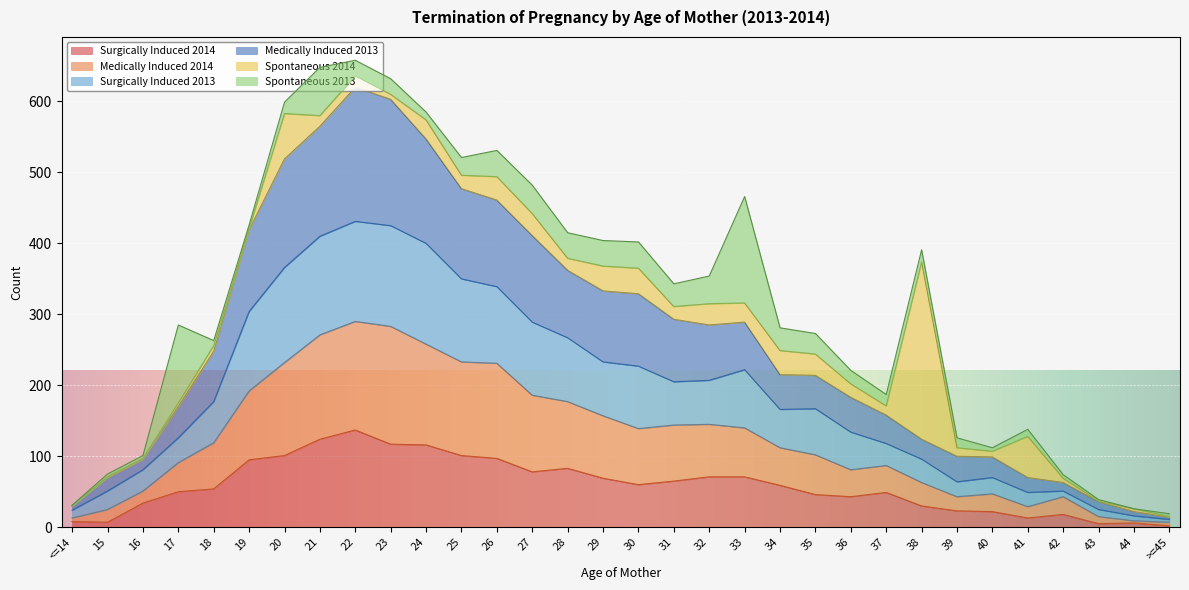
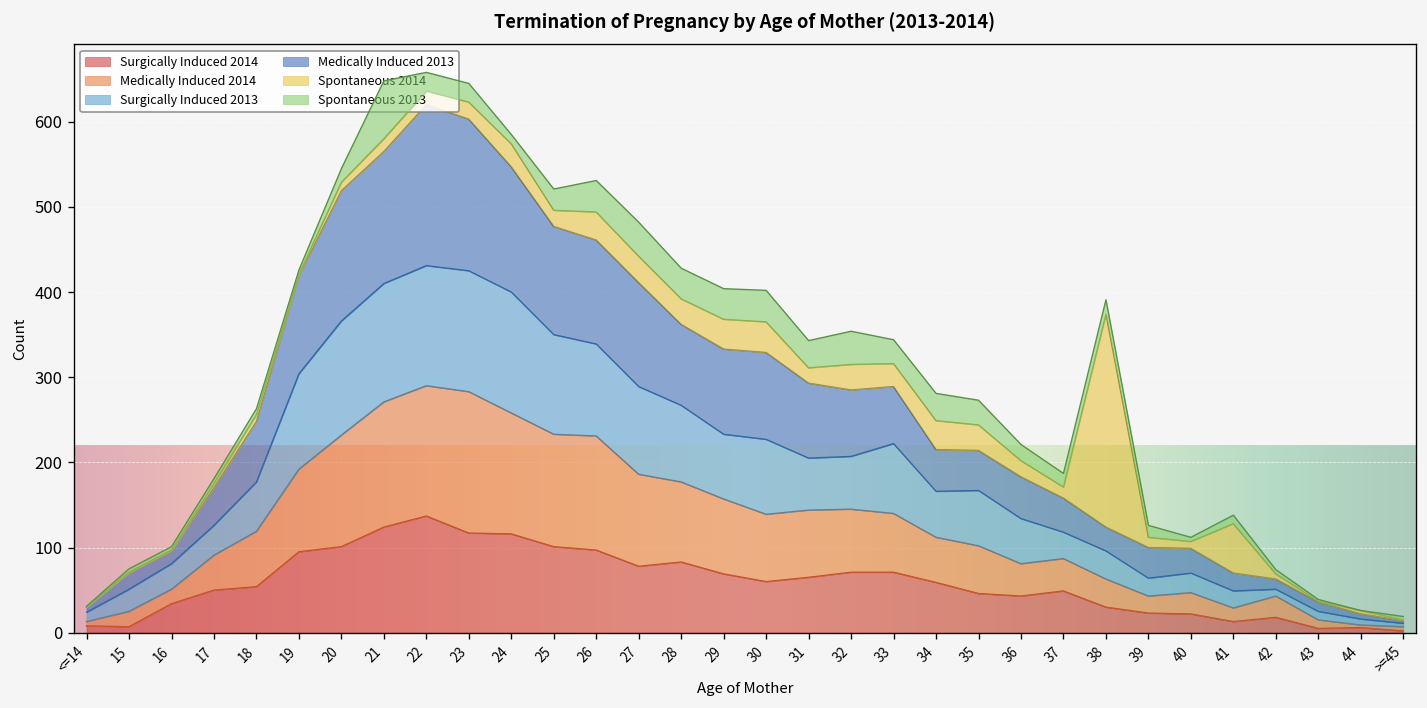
Spontaneous 2013, 17: 110 -> 10
Spontaneous 2014, 20: 60 -> 10
Spontaneous 2014, 23: 10 -> 20
Spontaneous 2014, 28: 20 -> 30
Spontaneous 2013, 33: 150 -> 30
